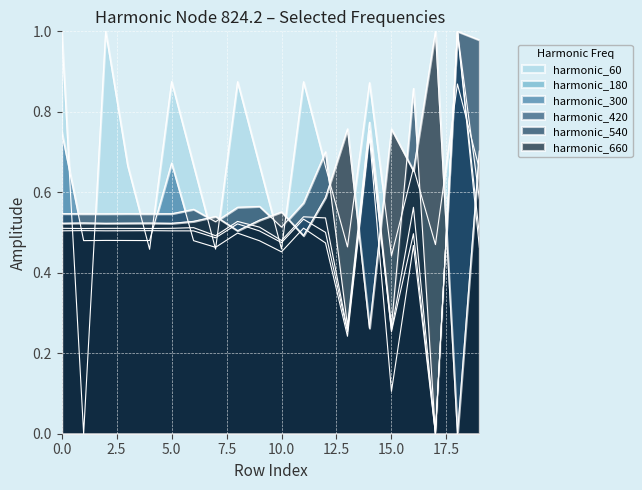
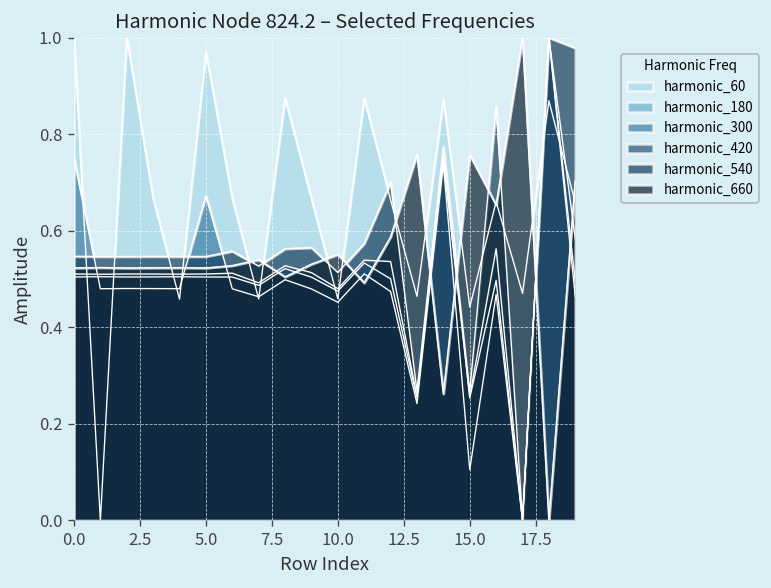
harmonic_60, 5.0: 0.88 -> 0.97
